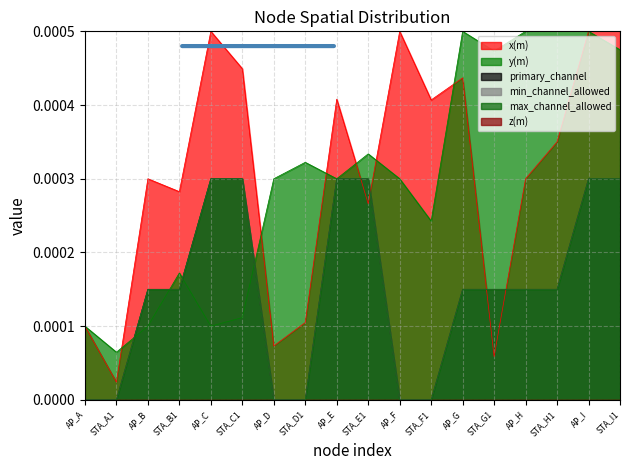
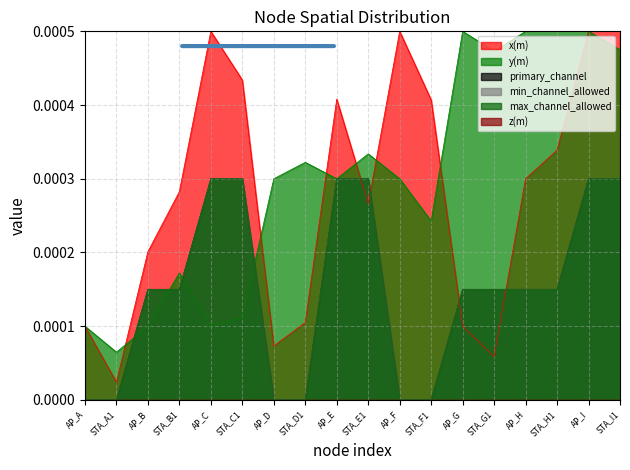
x(m), AP_B: 0.00030 -> 0.00020
x(m), STA_C1: 0.00045 -> 0.00043
x(m), AP_G: 0.00044 -> 0.00010
x(m), STA_H1: 0.00035 -> 0.00034
